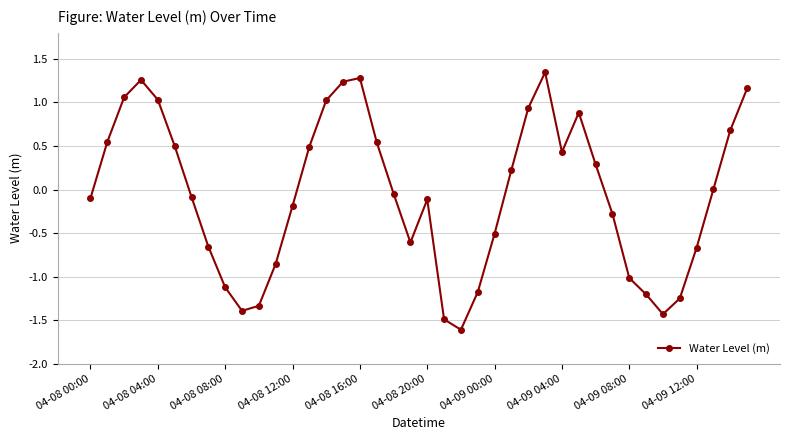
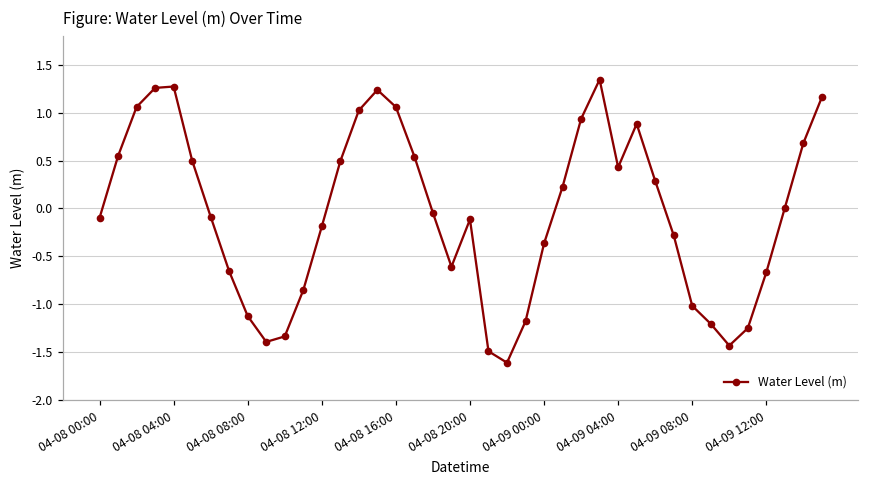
04-08 04:00: 1.0 -> 1.3
04-08 16:00: 1.3 -> 1.1
04-09 00:00: -0.5 -> -0.4
